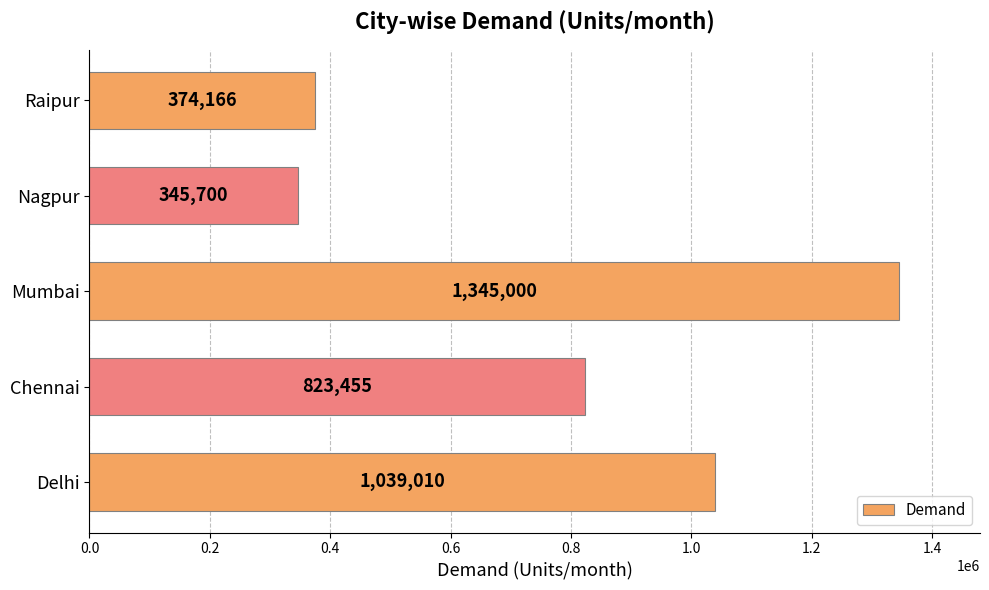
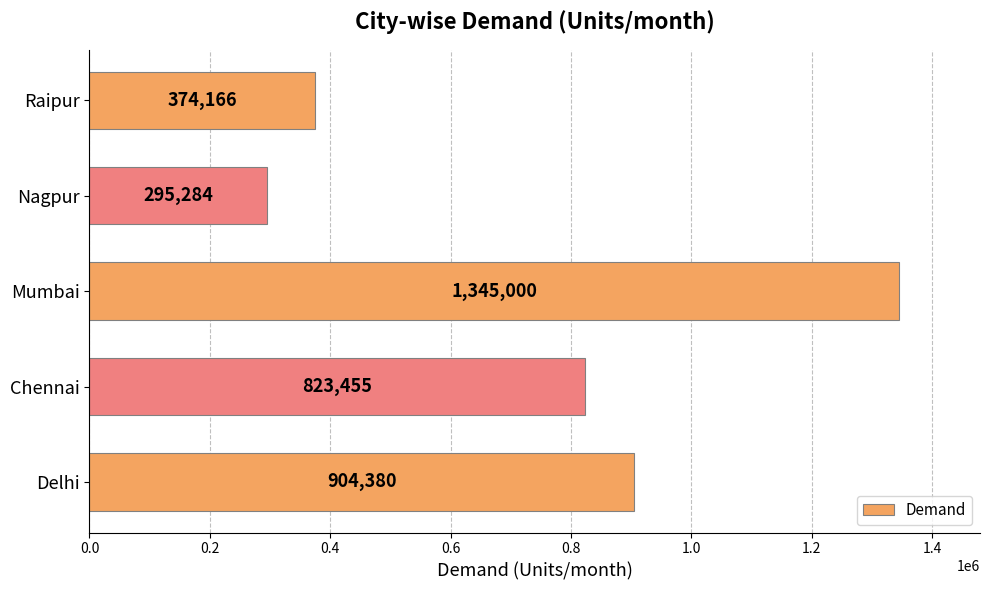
Nagpur: 345,700 -> 295,284
Delhi: 1,039,010 -> 904,380
